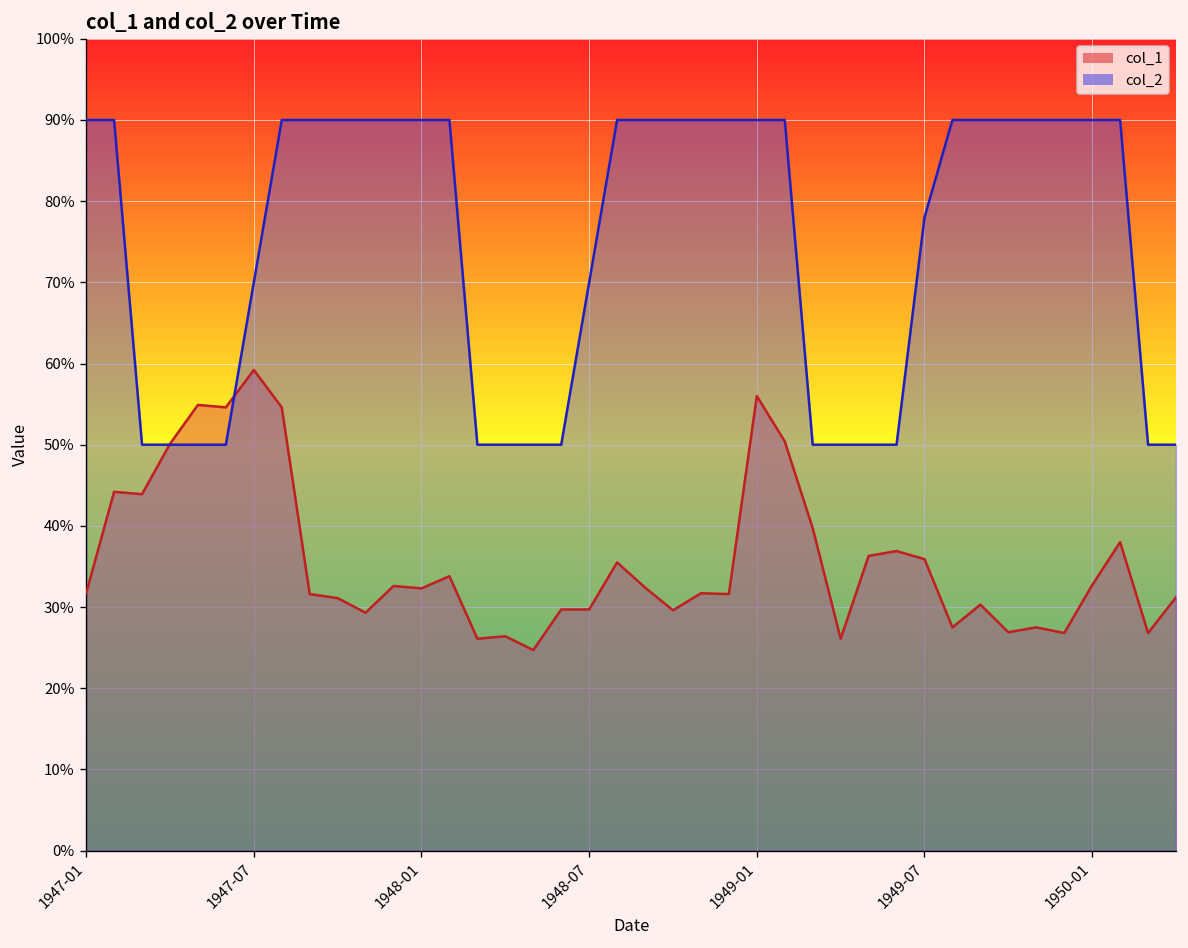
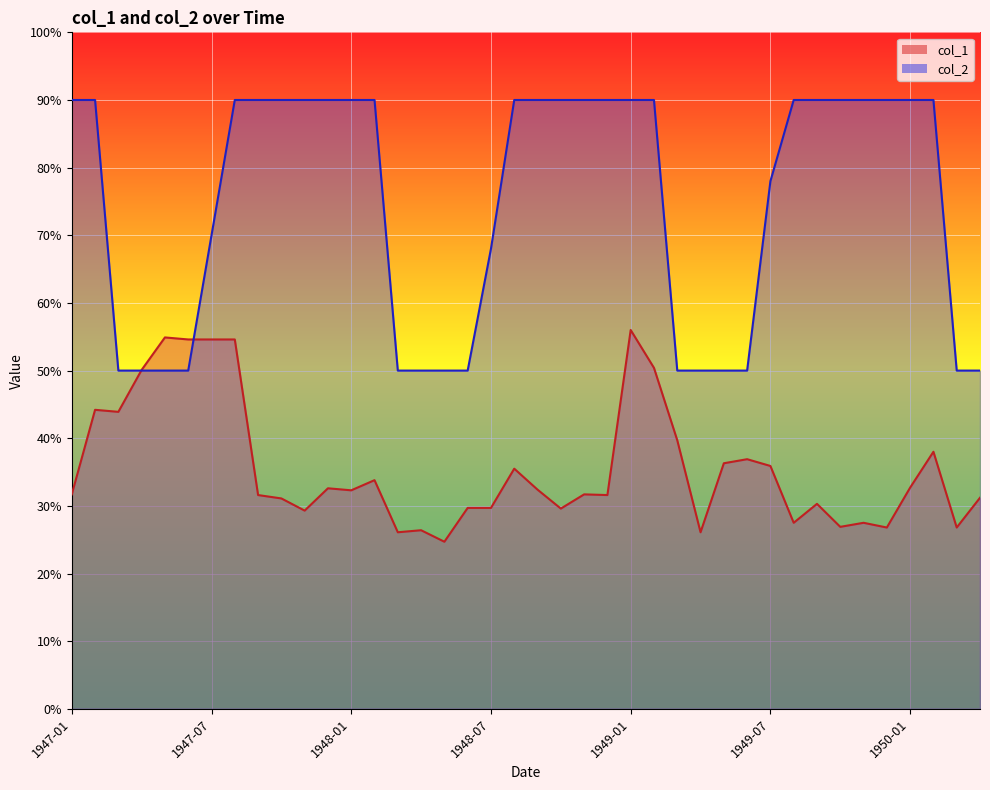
col_1, 1947-07: 59% -> 55%
col_2, 1948-07: 70% -> 68%
